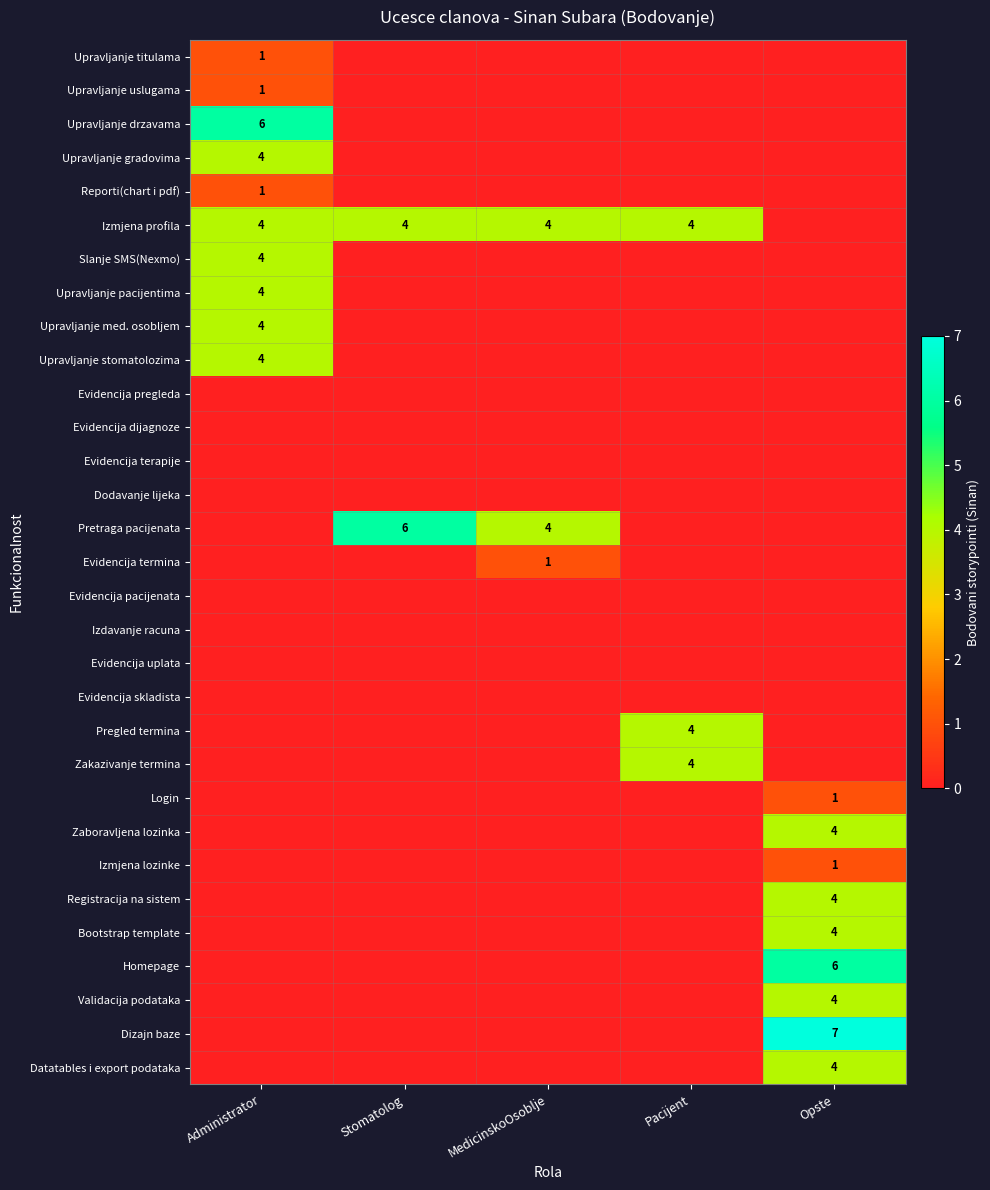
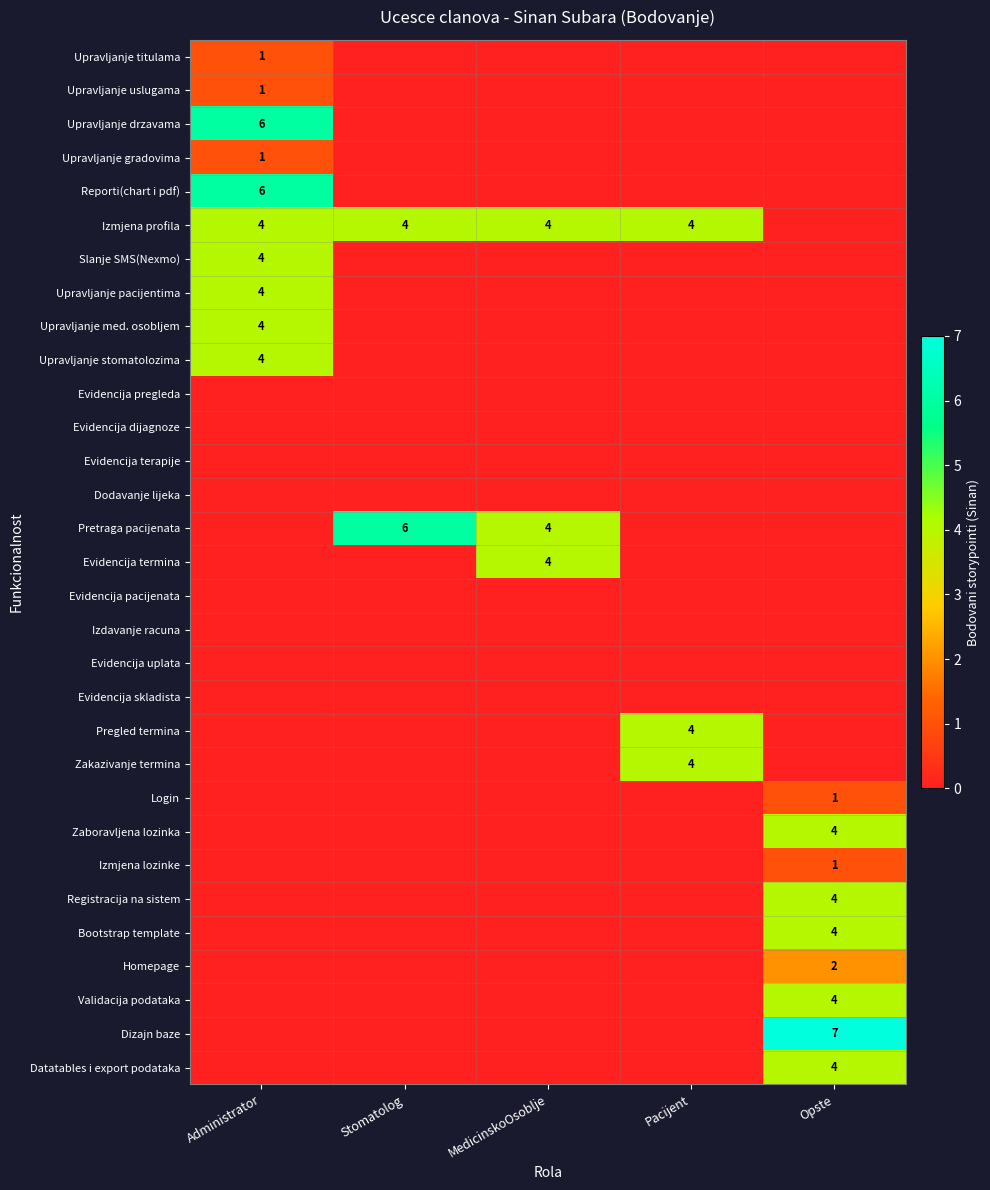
Upravljanje gradovima, Administrator: 4 -> 1
Reporti(chart i pdf), Administrator: 1 -> 6
Evidencija termina, MedicinskoOsoblje: 1 -> 4
Homepage, Opste: 6 -> 2
